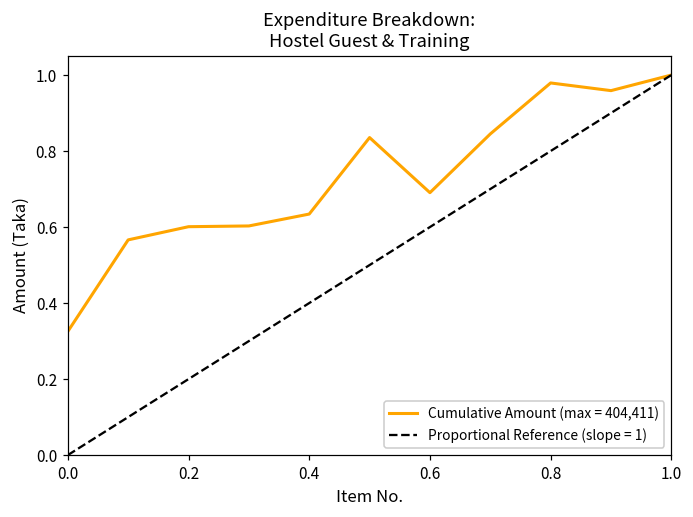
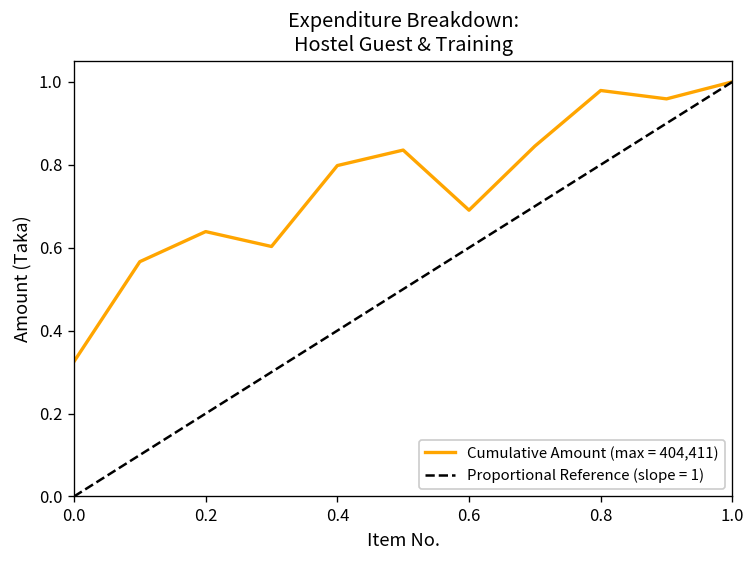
Cumulative Amount (max = 404,411), 0.2: 0.60 -> 0.64
Cumulative Amount (max = 404,411), 0.4: 0.63 -> 0.80
